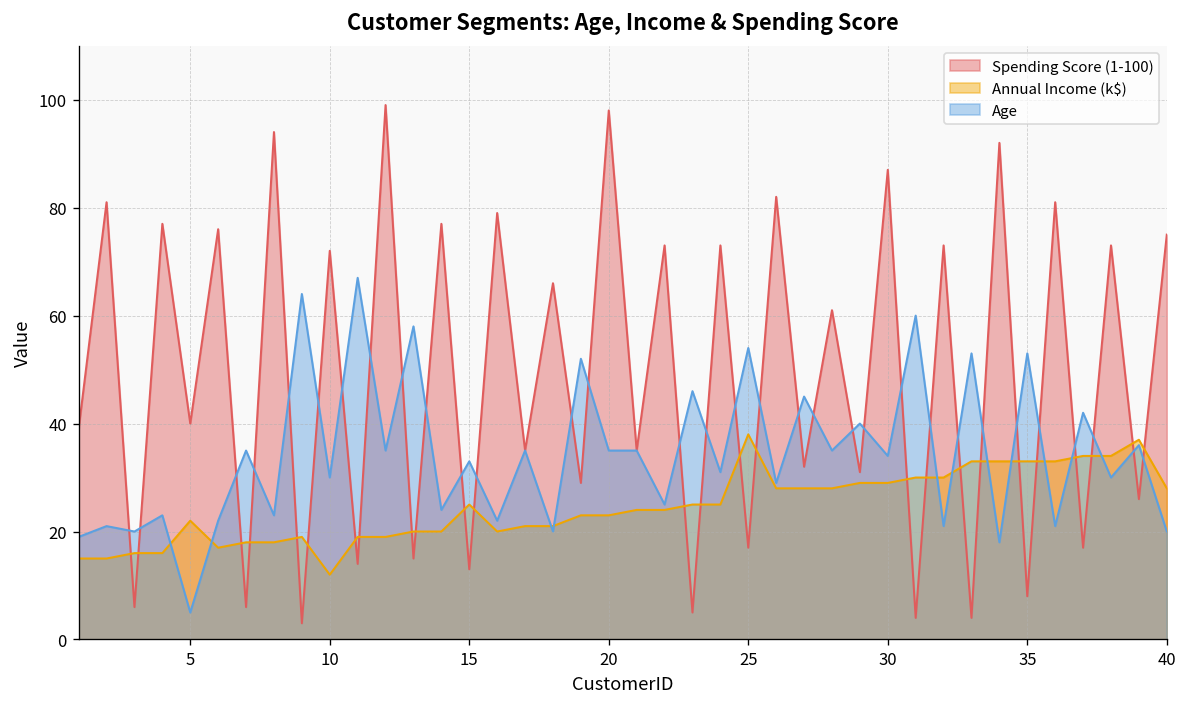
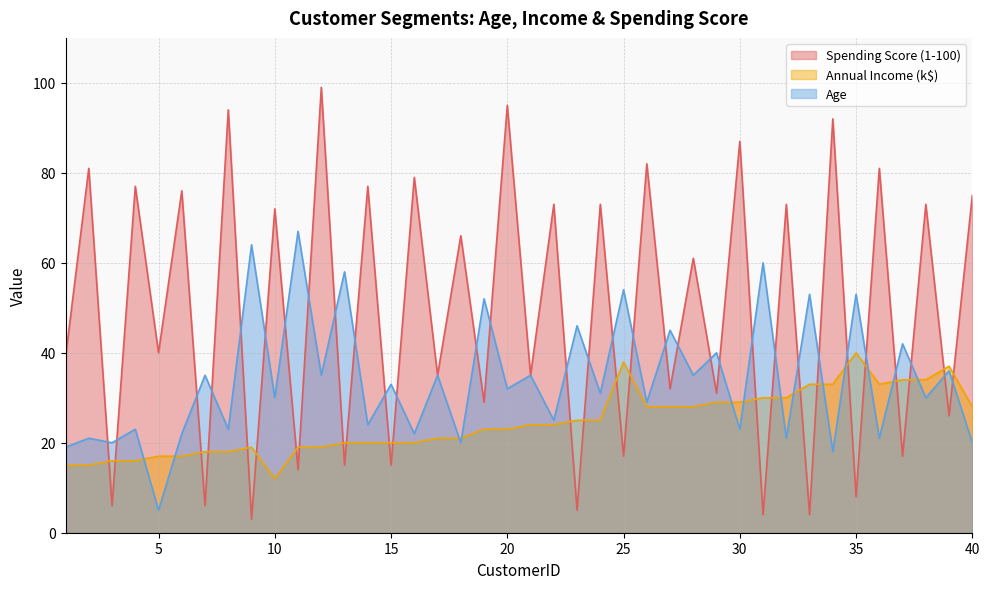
Annual Income (k$), 5: 22 -> 17
Spending Score (1-100), 15: 13 -> 15
Annual Income (k$), 15: 25 -> 20
Spending Score (1-100), 20: 98 -> 95
Age, 20: 35 -> 32
Age, 30: 34 -> 23
Annual Income (k$), 35: 33 -> 40
